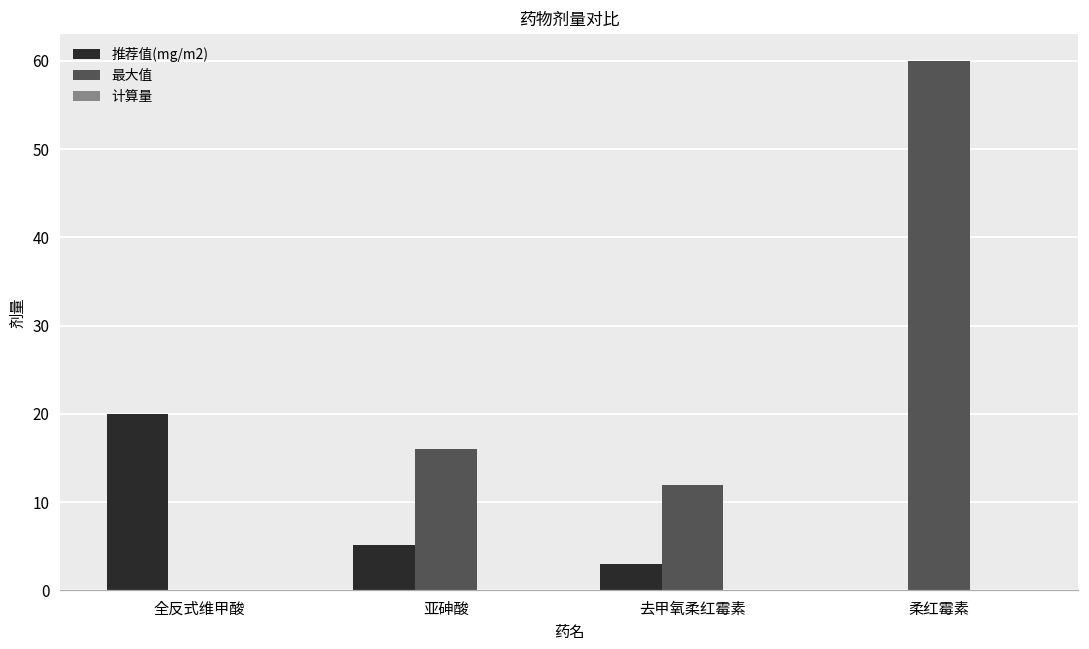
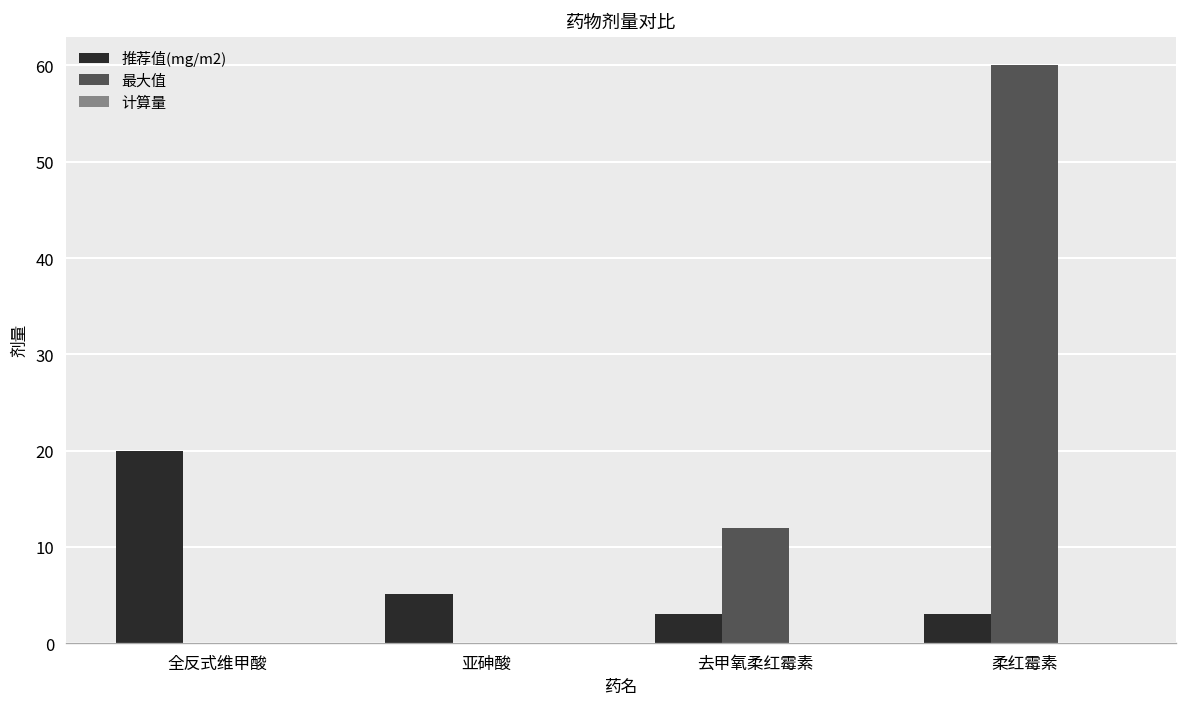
最大值, 亚砷酸: 16 -> 0
推荐值(mg/m2), 柔红霉素: 0 -> 3
